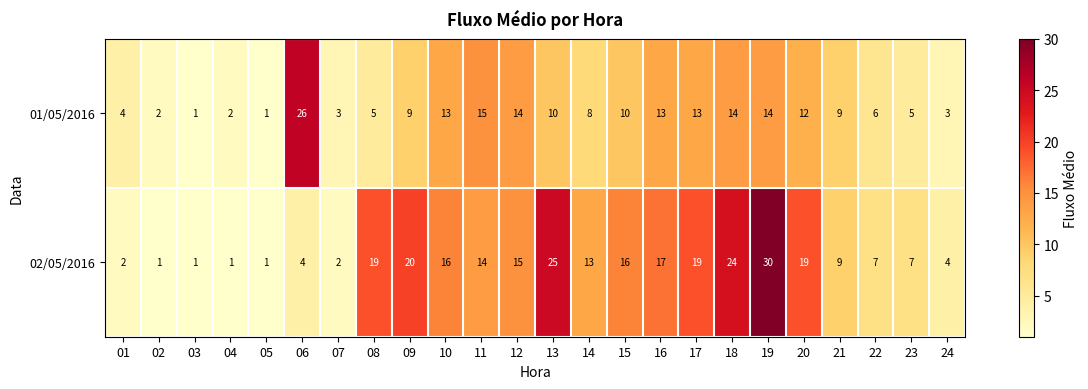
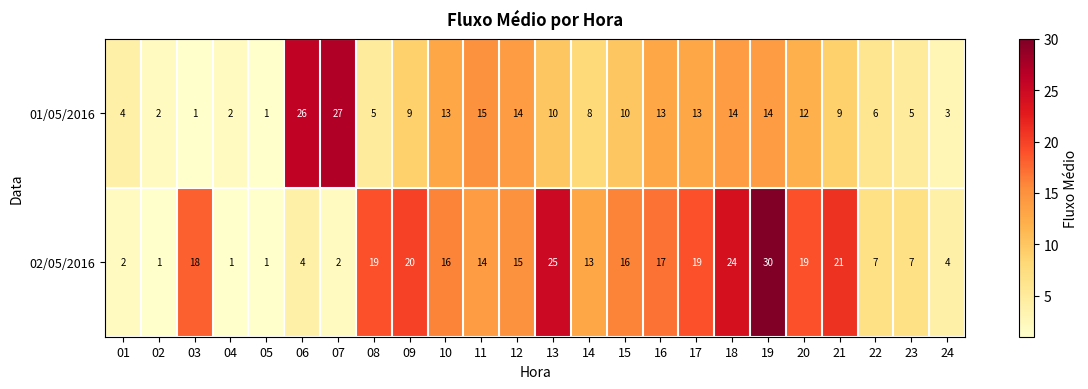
01/05/2016, 07: 3 -> 27
02/05/2016, 03: 1 -> 18
02/05/2016, 21: 9 -> 21
